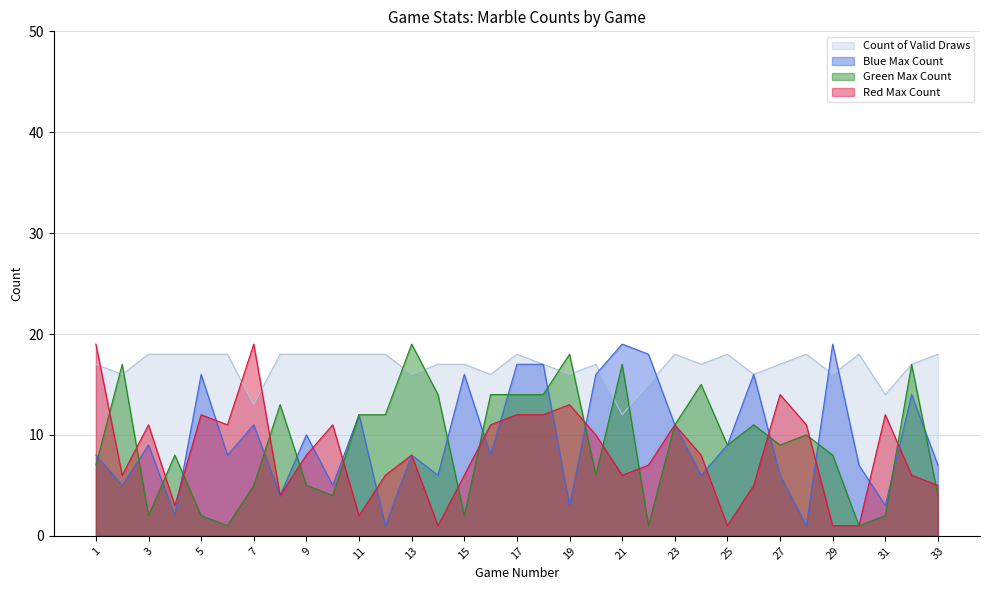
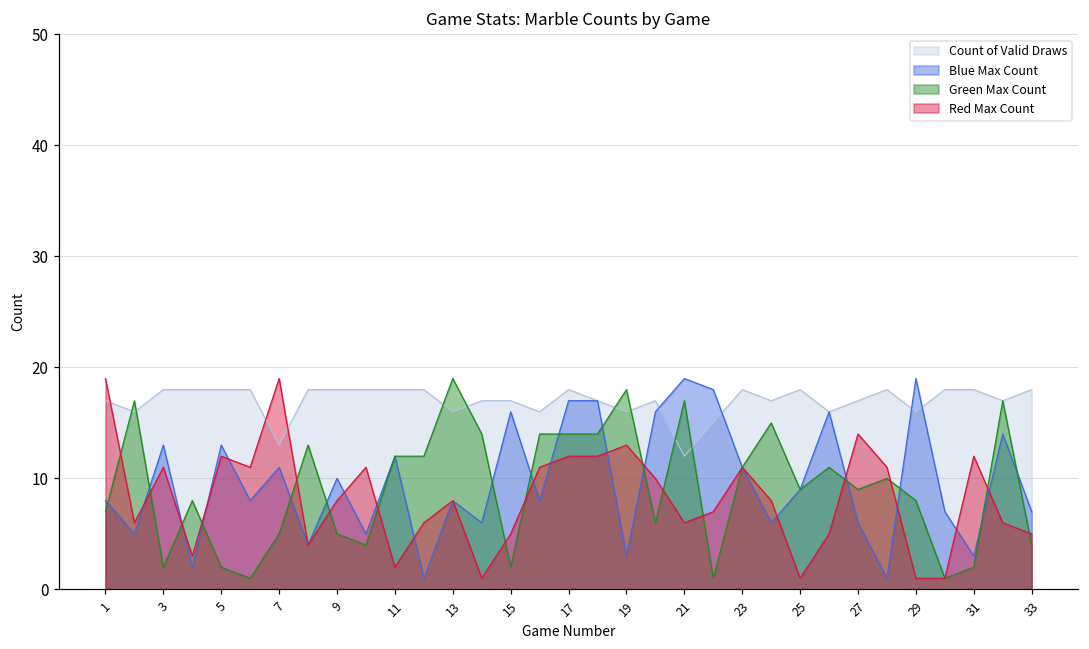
Blue Max Count, 3: 9 -> 13
Blue Max Count, 5: 16 -> 13
Red Max Count, 15: 6 -> 5
Count of Valid Draws, 31: 14 -> 18
